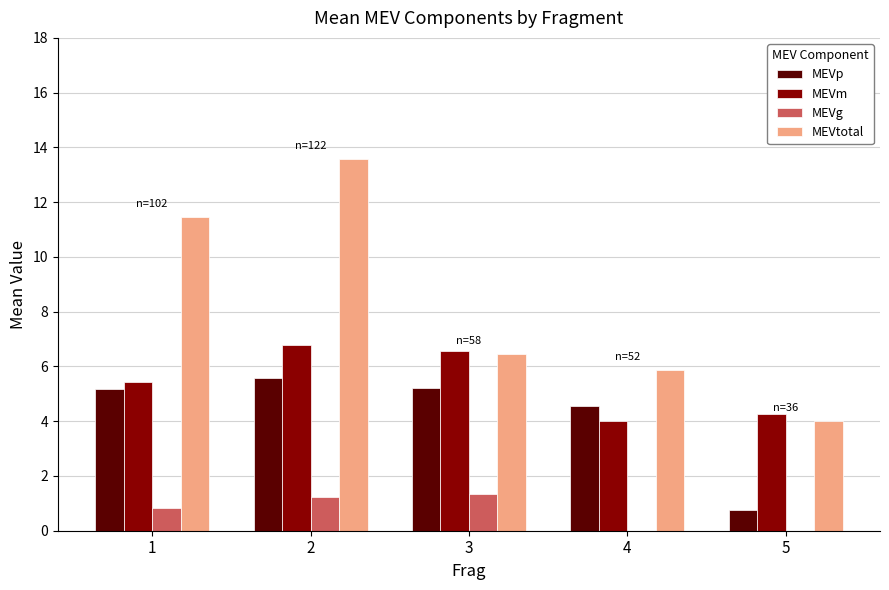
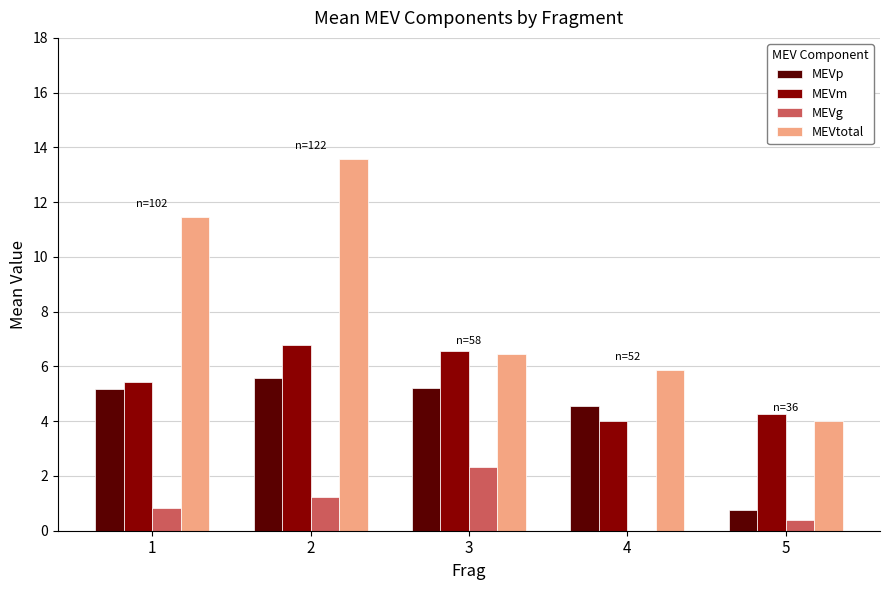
MEVg, 3: 1.3 -> 2.3
MEVg, 5: 0.0 -> 0.4
